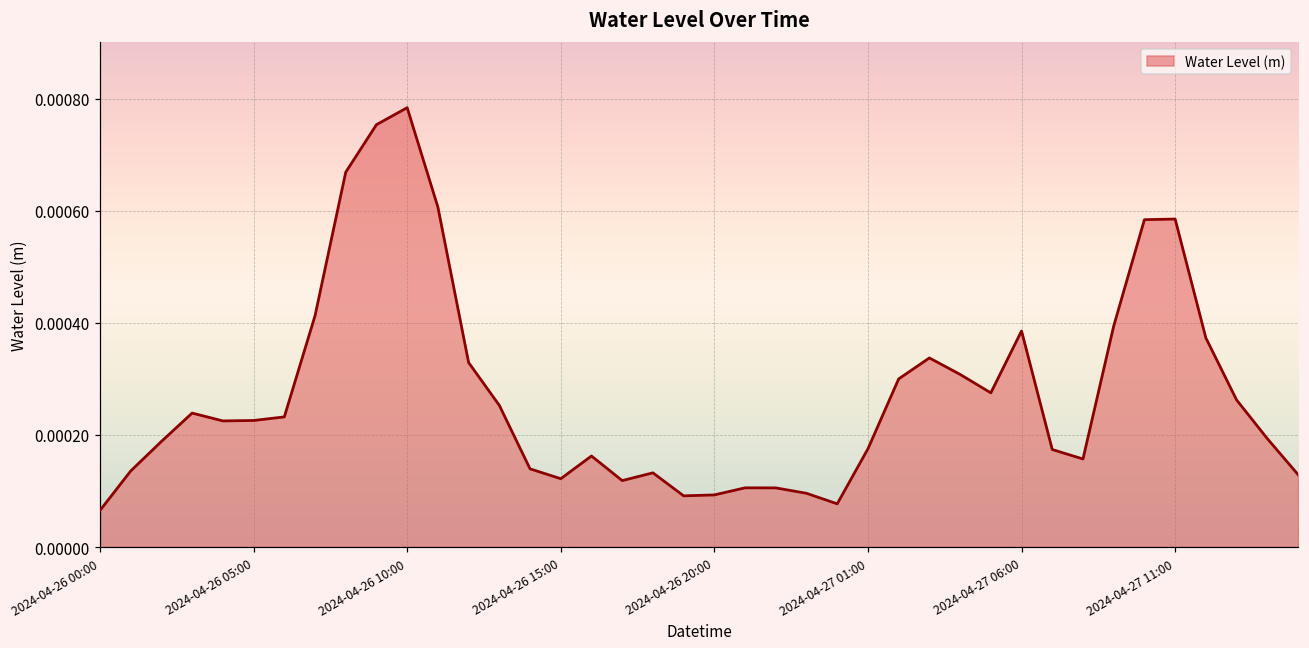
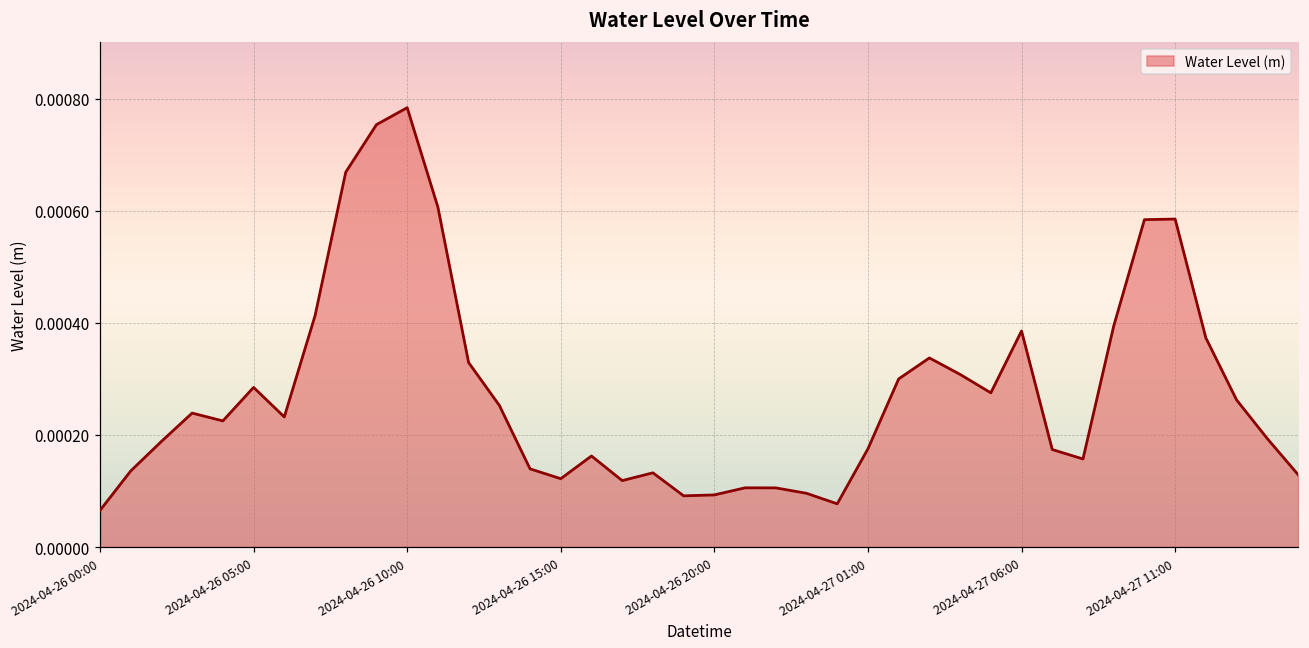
2024-04-26 05:00: 0.00023 -> 0.00028
